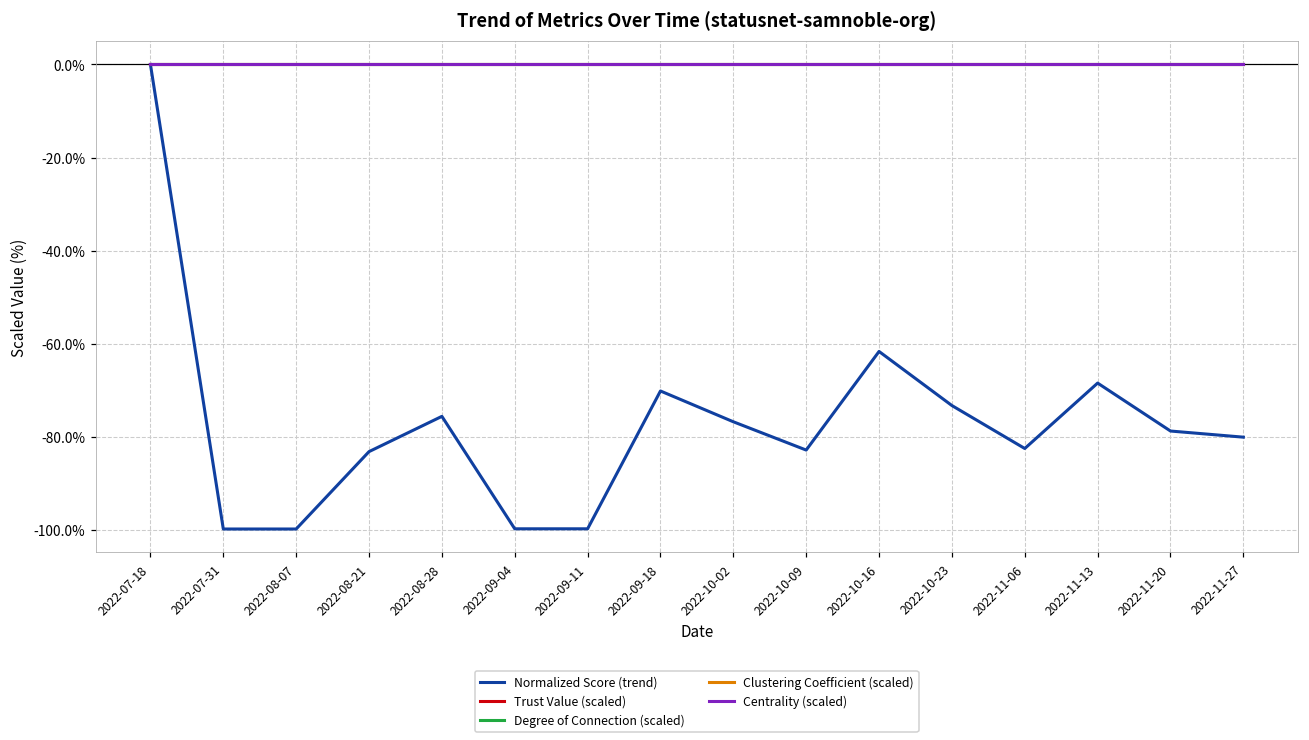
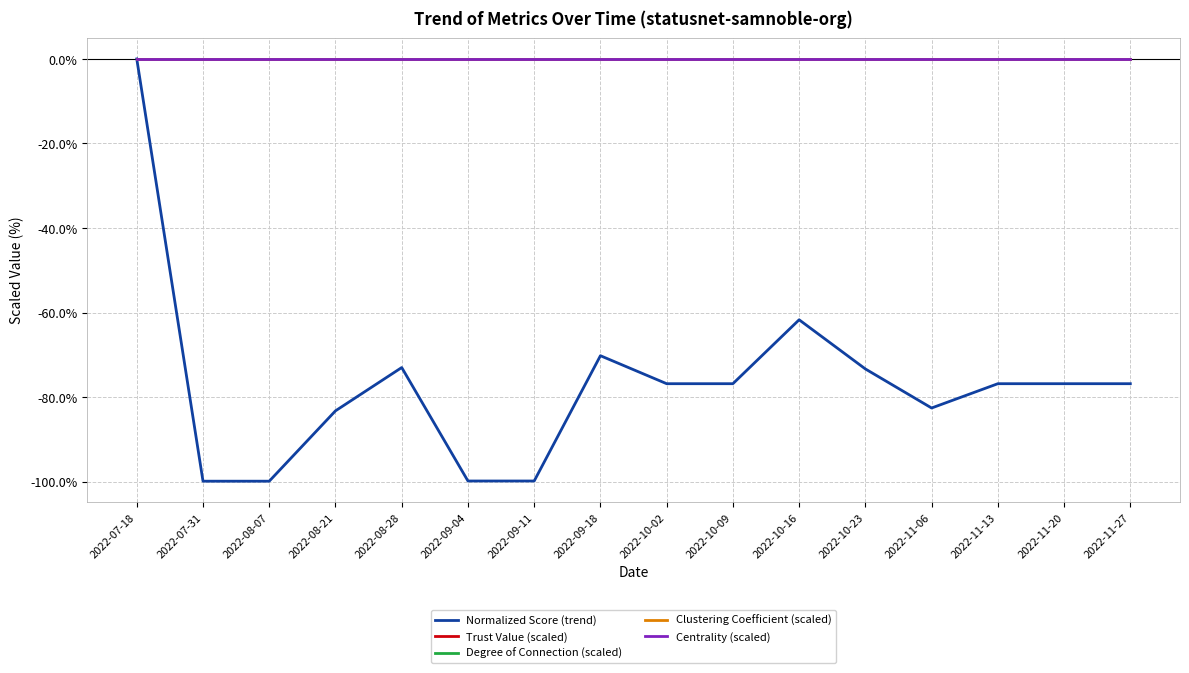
Normalized Score (trend), 2022-08-28: -76% -> -73%
Normalized Score (trend), 2022-10-09: -83% -> -77%
Normalized Score (trend), 2022-11-13: -68% -> -77%
Normalized Score (trend), 2022-11-20: -79% -> -77%
Normalized Score (trend), 2022-11-27: -80% -> -77%
